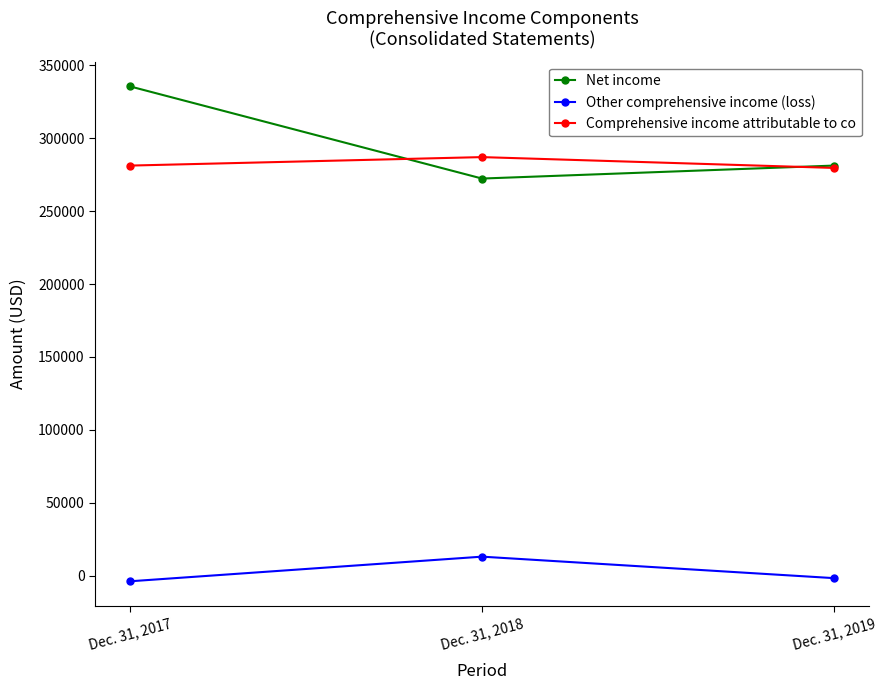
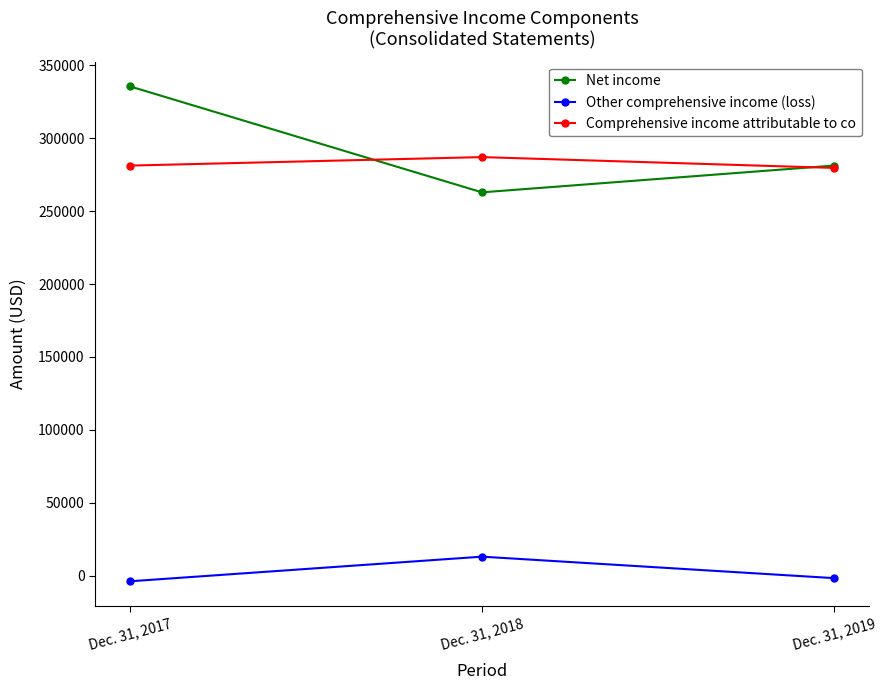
Net income, Dec. 31, 2018: 272000 -> 263000
